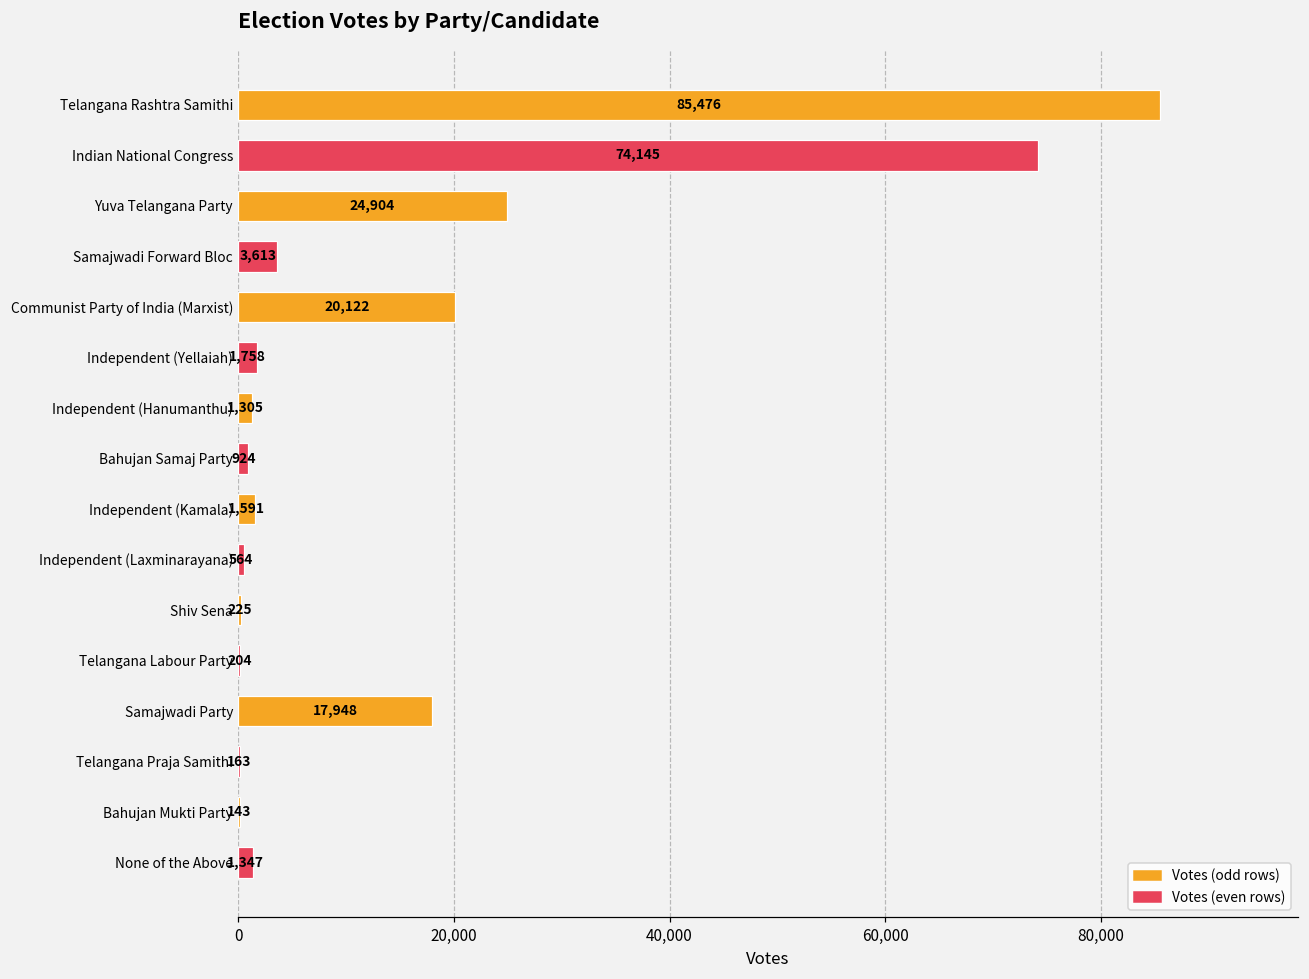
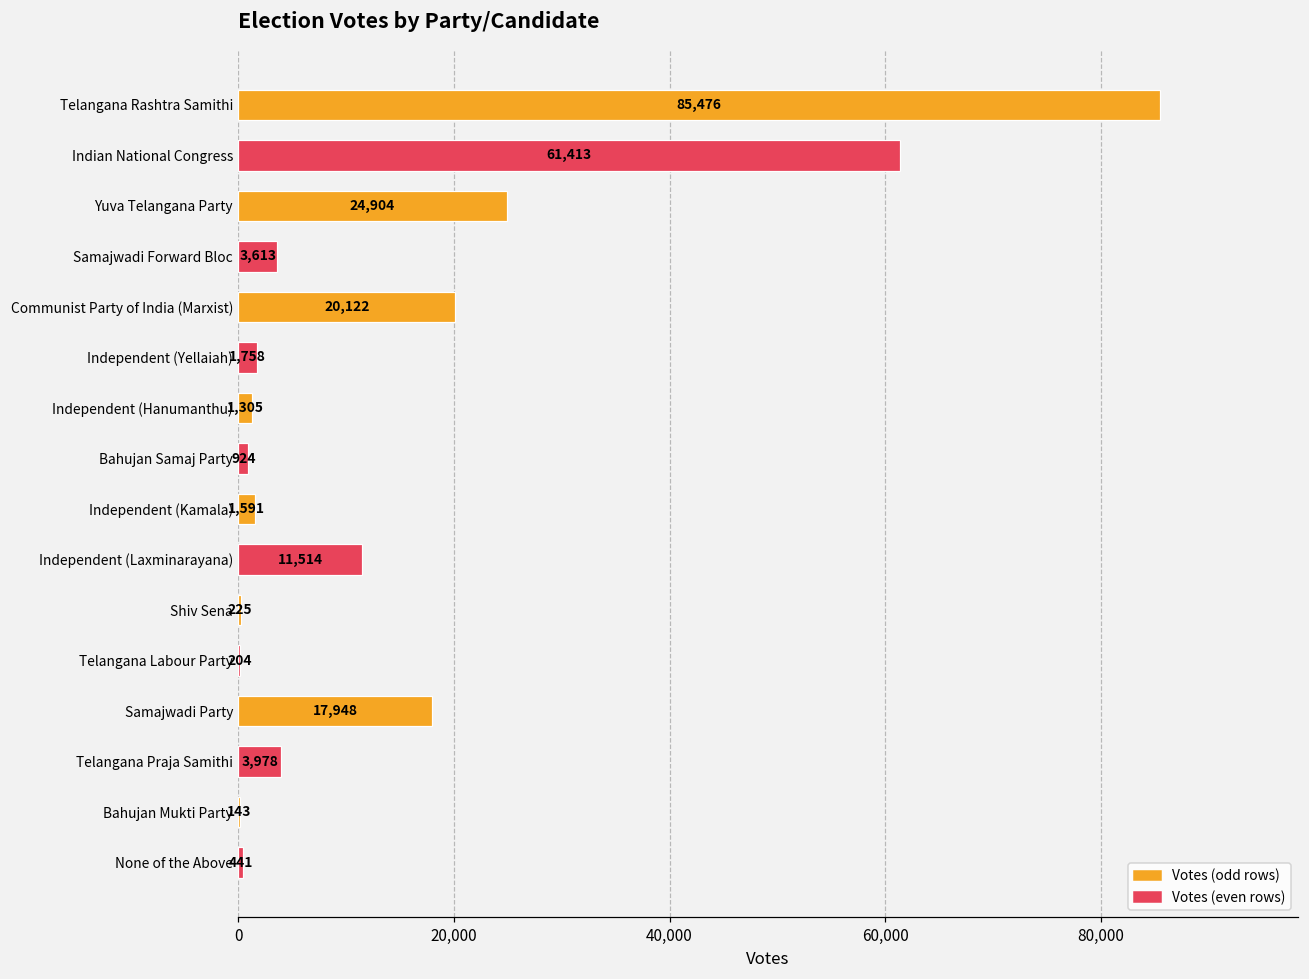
Indian National Congress: 74,145 -> 61,413
Independent (Laxminarayana): 564 -> 11,514
Telangana Praja Samithi: 163 -> 3,978
None of the Above: 1,347 -> 441
